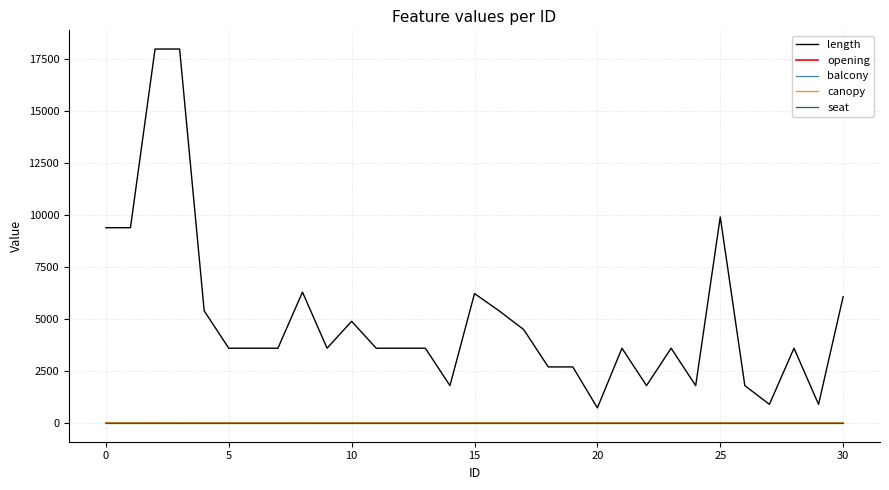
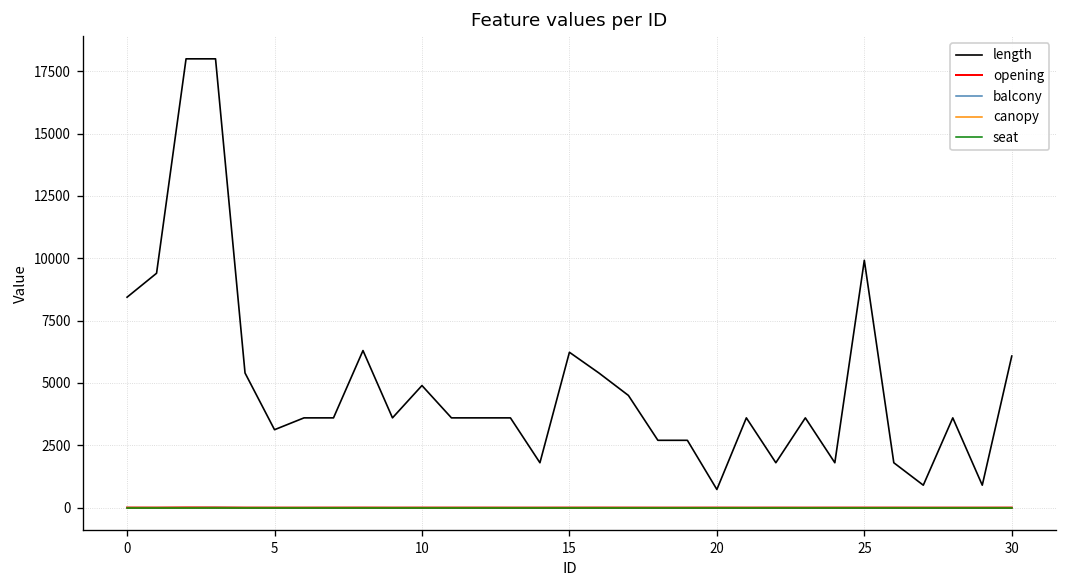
length, 0: 9400 -> 8400
length, 5: 3600 -> 3100
